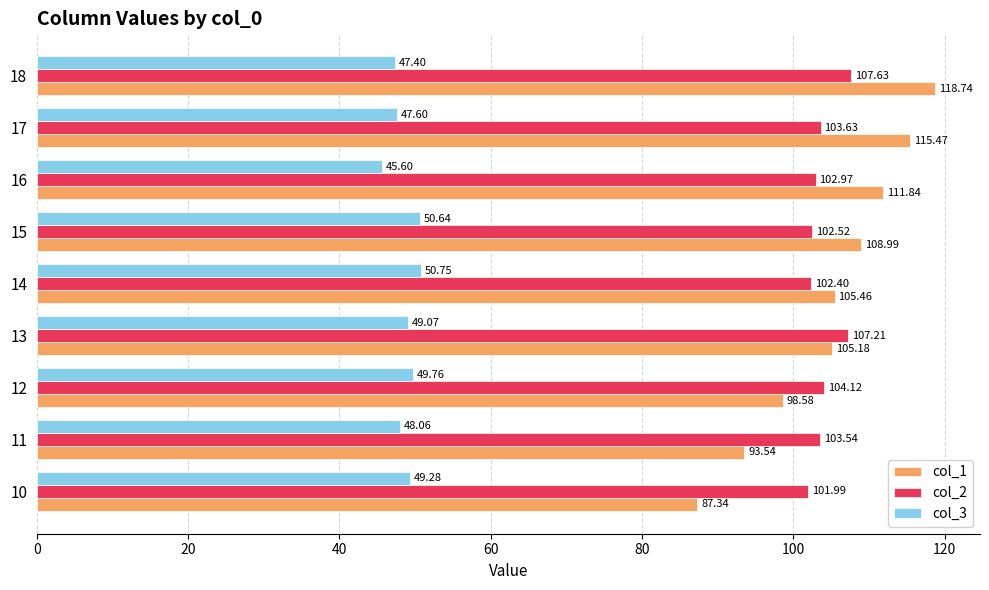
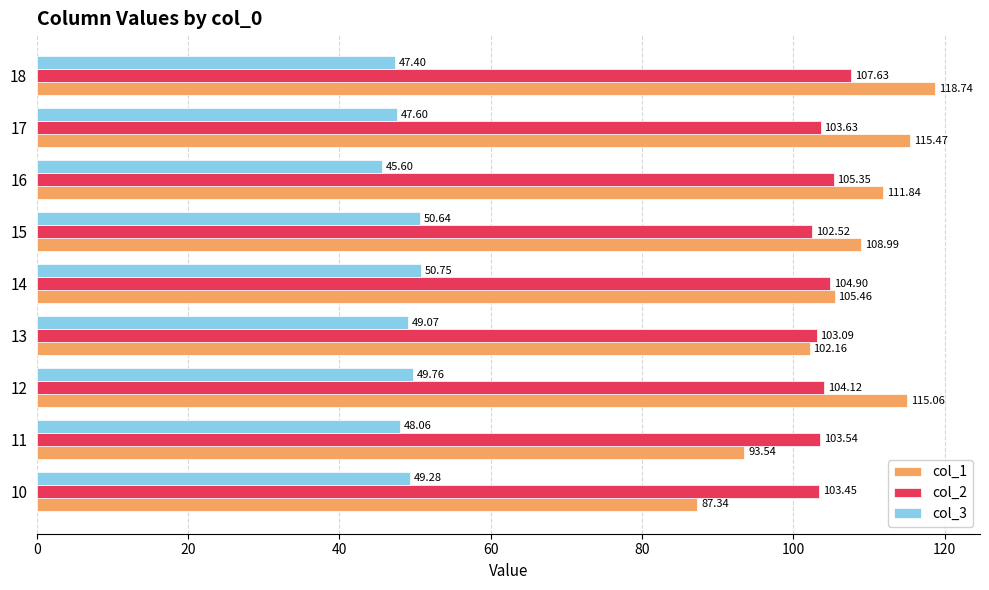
col_2, 16: 102.97 -> 105.35
col_2, 14: 102.40 -> 104.90
col_2, 13: 107.21 -> 103.09
col_1, 13: 105.18 -> 102.16
col_1, 12: 98.58 -> 115.06
col_2, 10: 101.99 -> 103.45
